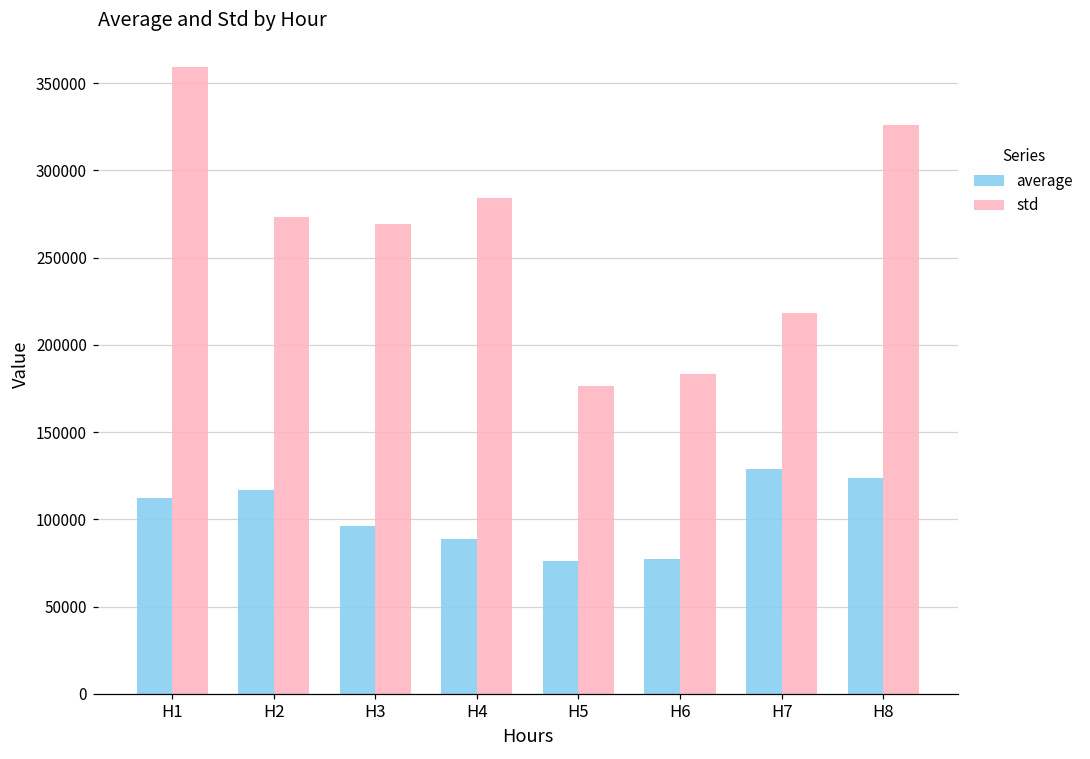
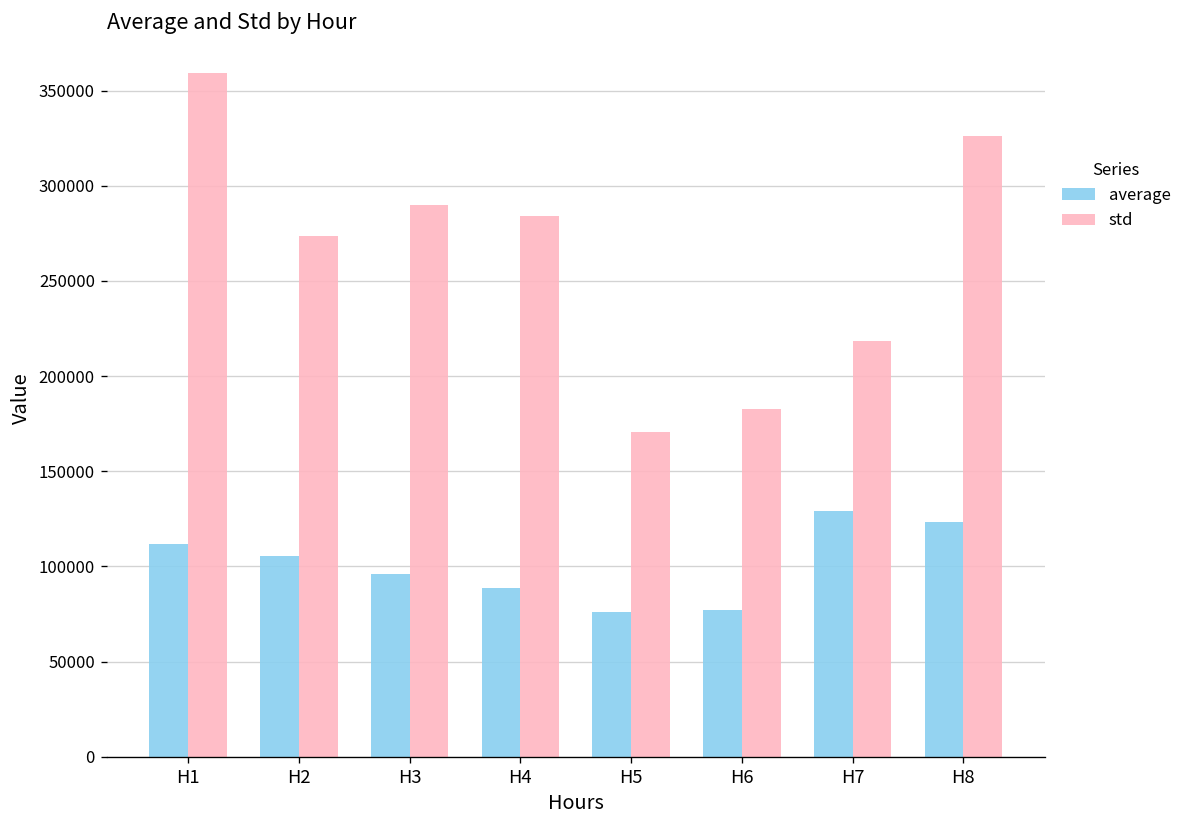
average, H2: 117000 -> 105000
std, H3: 269000 -> 290000
std, H5: 177000 -> 171000
